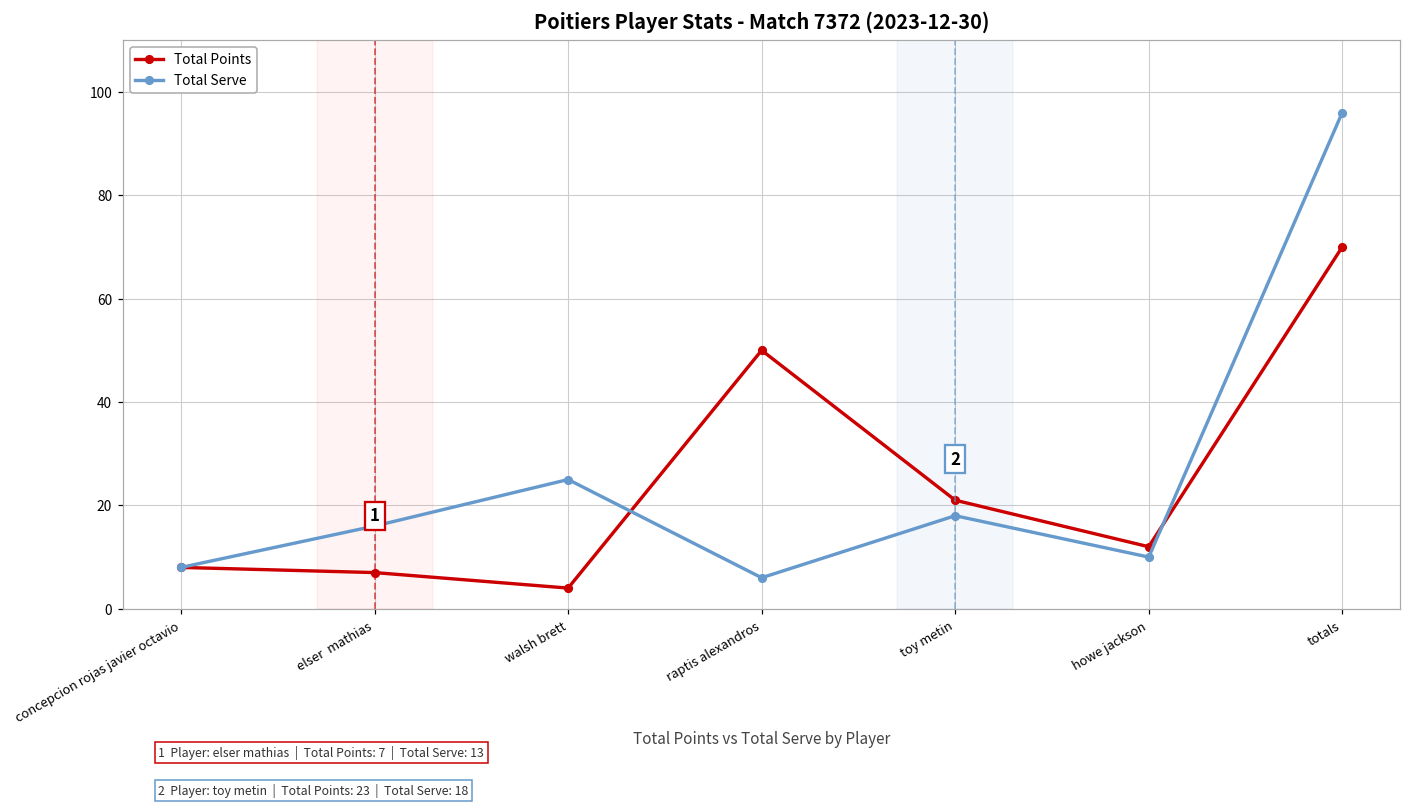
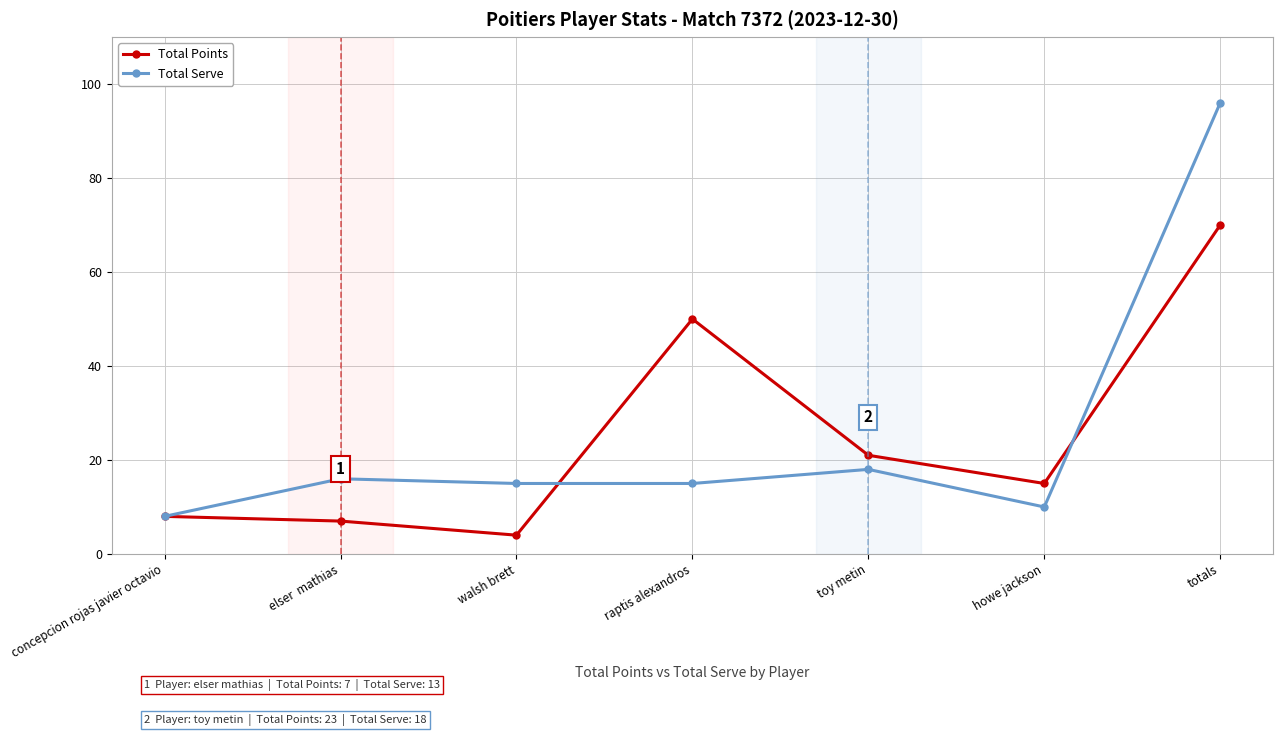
Total Serve, walsh brett: 25 -> 15
Total Serve, raptis alexandros: 6 -> 15
Total Points, howe jackson: 12 -> 15
